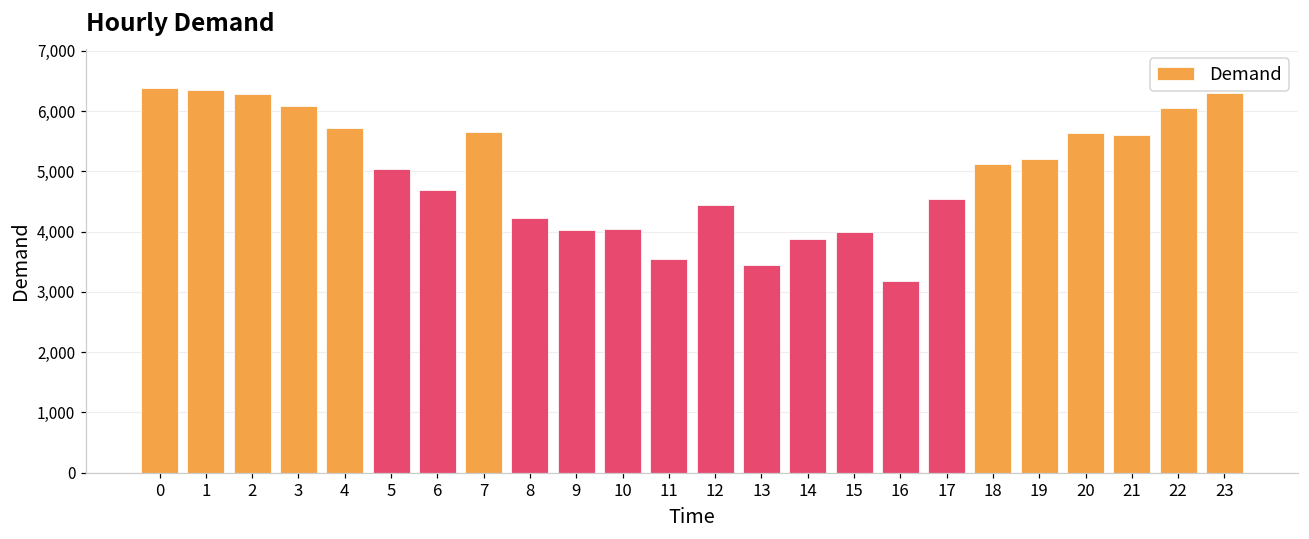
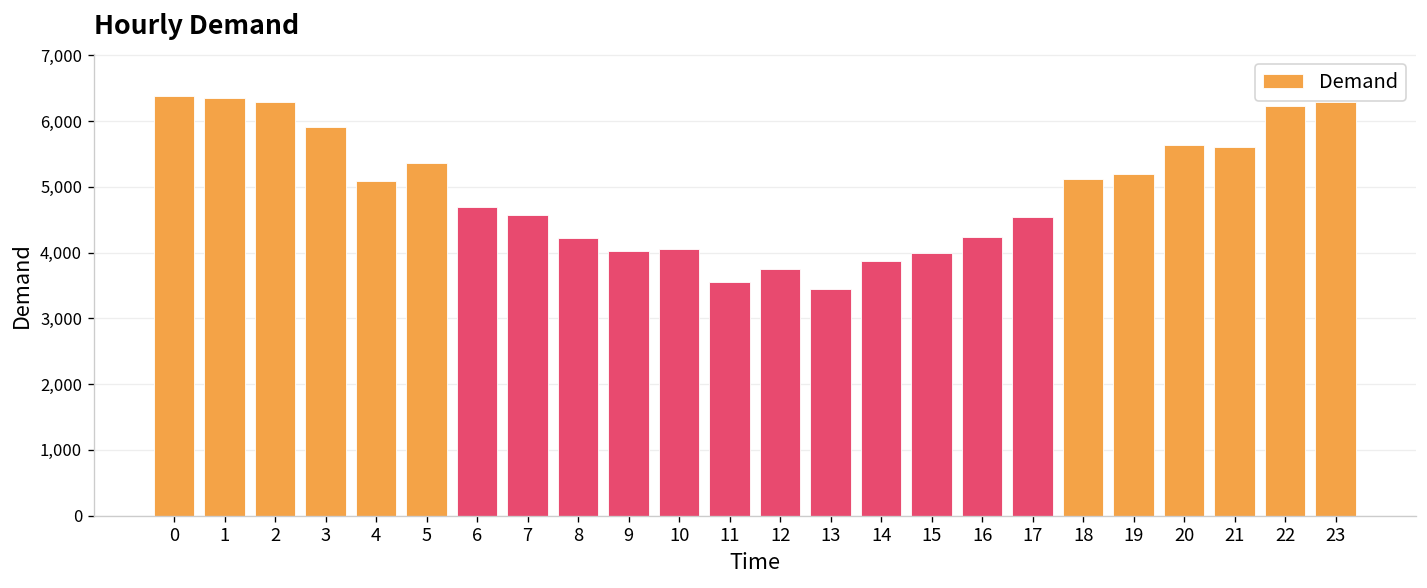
3: 6,100 -> 5,900
4: 5,700 -> 5,100
5: 5,000 -> 5,400
7: 5,600 -> 4,600
12: 4,400 -> 3,800
16: 3,200 -> 4,200
22: 6,100 -> 6,200
